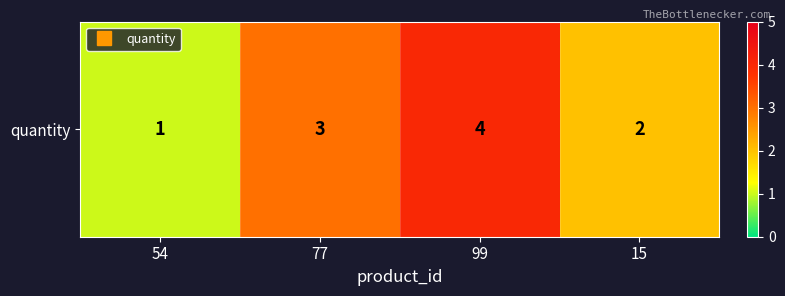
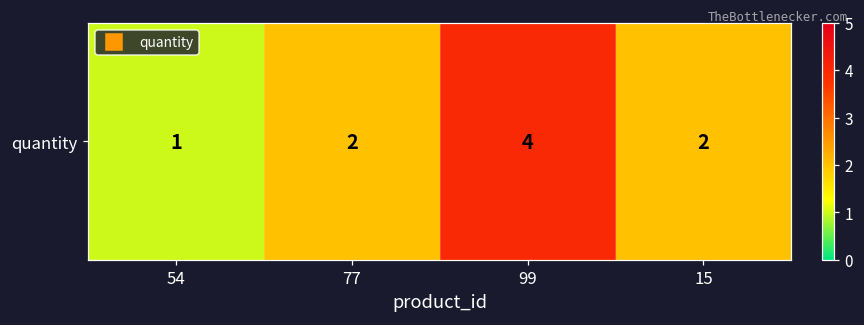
quantity, 77: 3 -> 2
